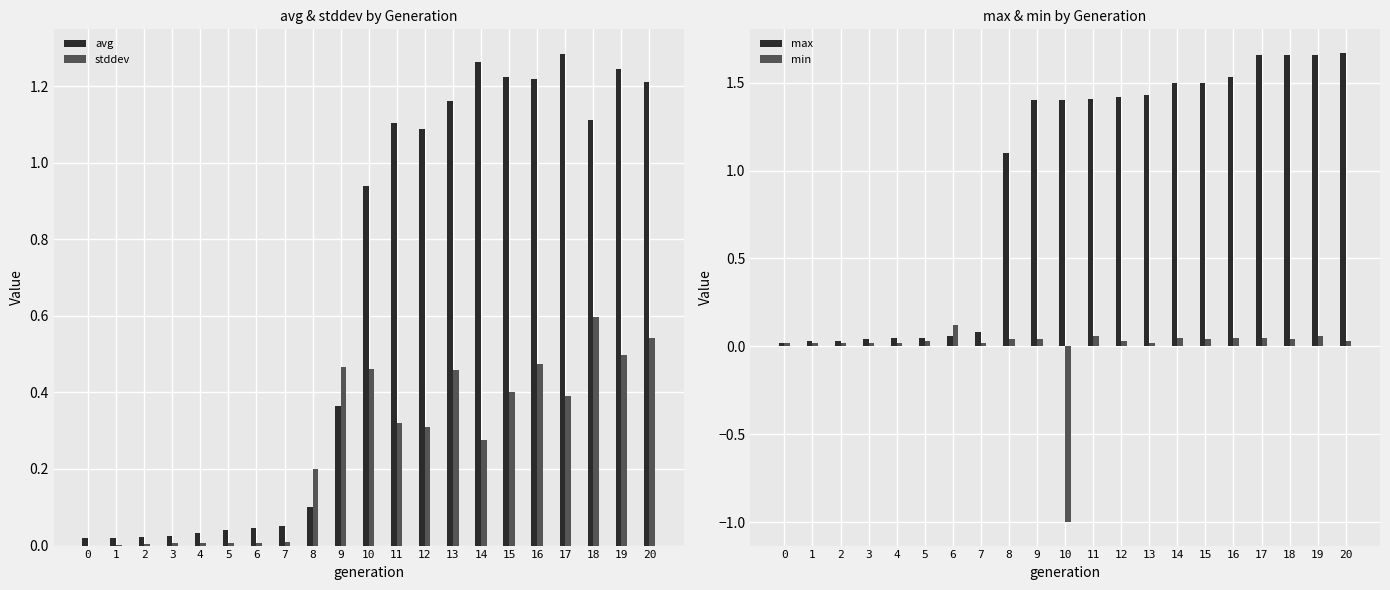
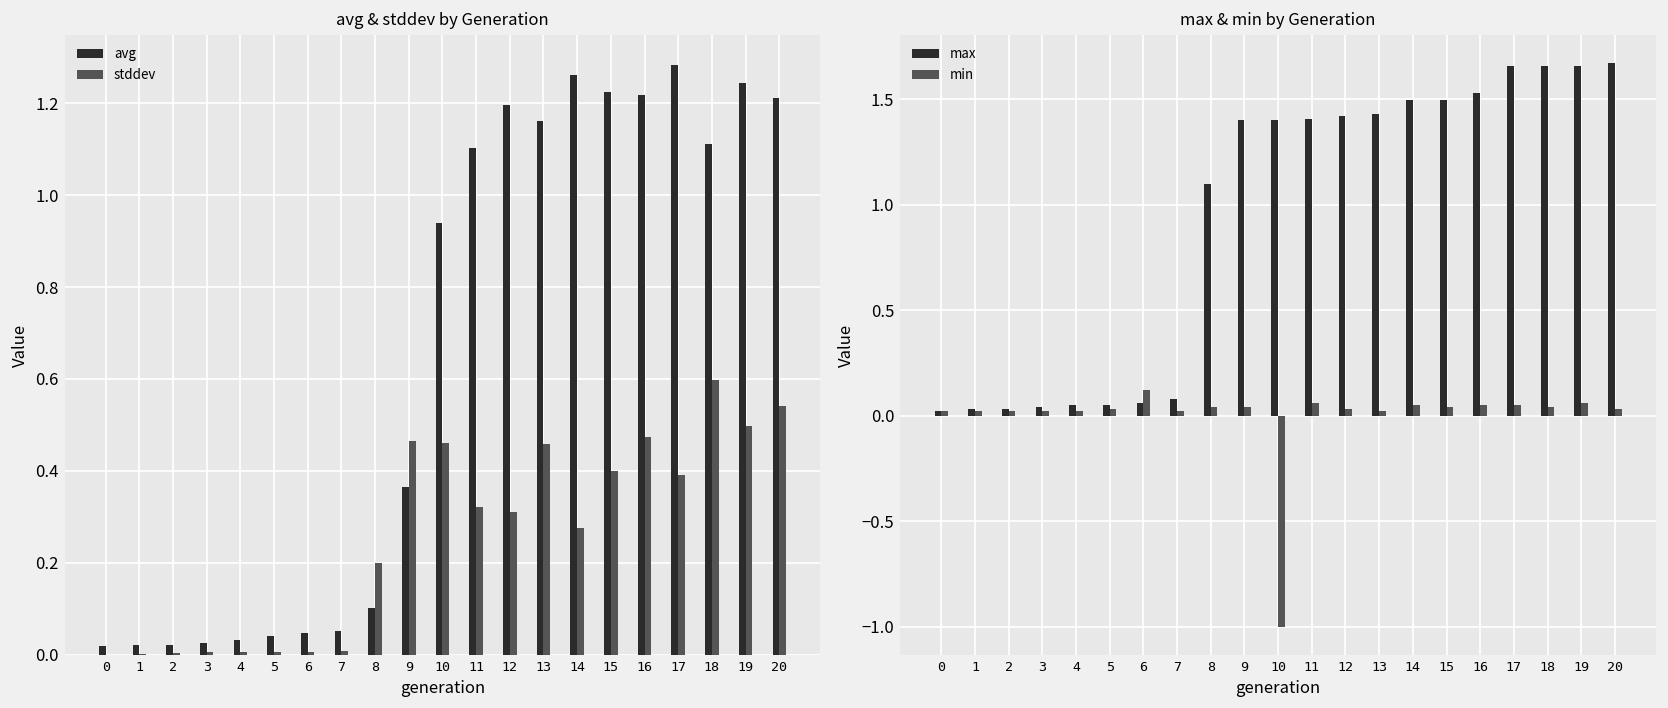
avg & stddev by Generation, avg, 12: 1.09 -> 1.20
